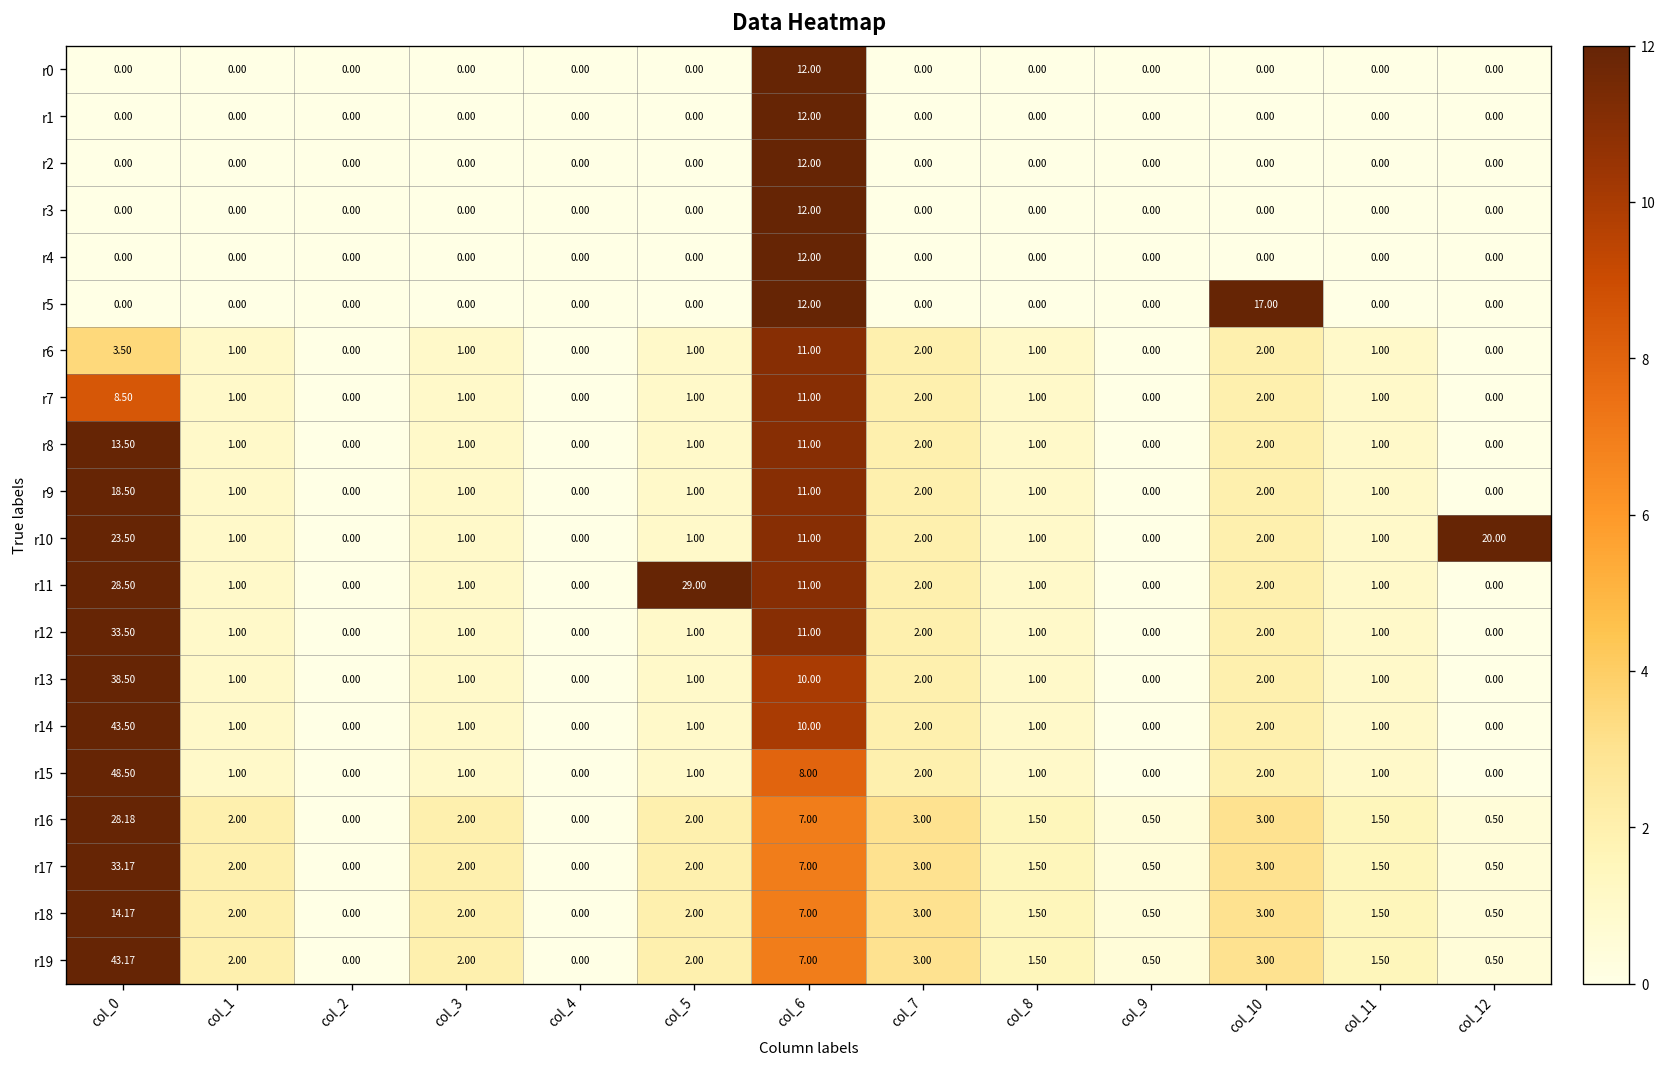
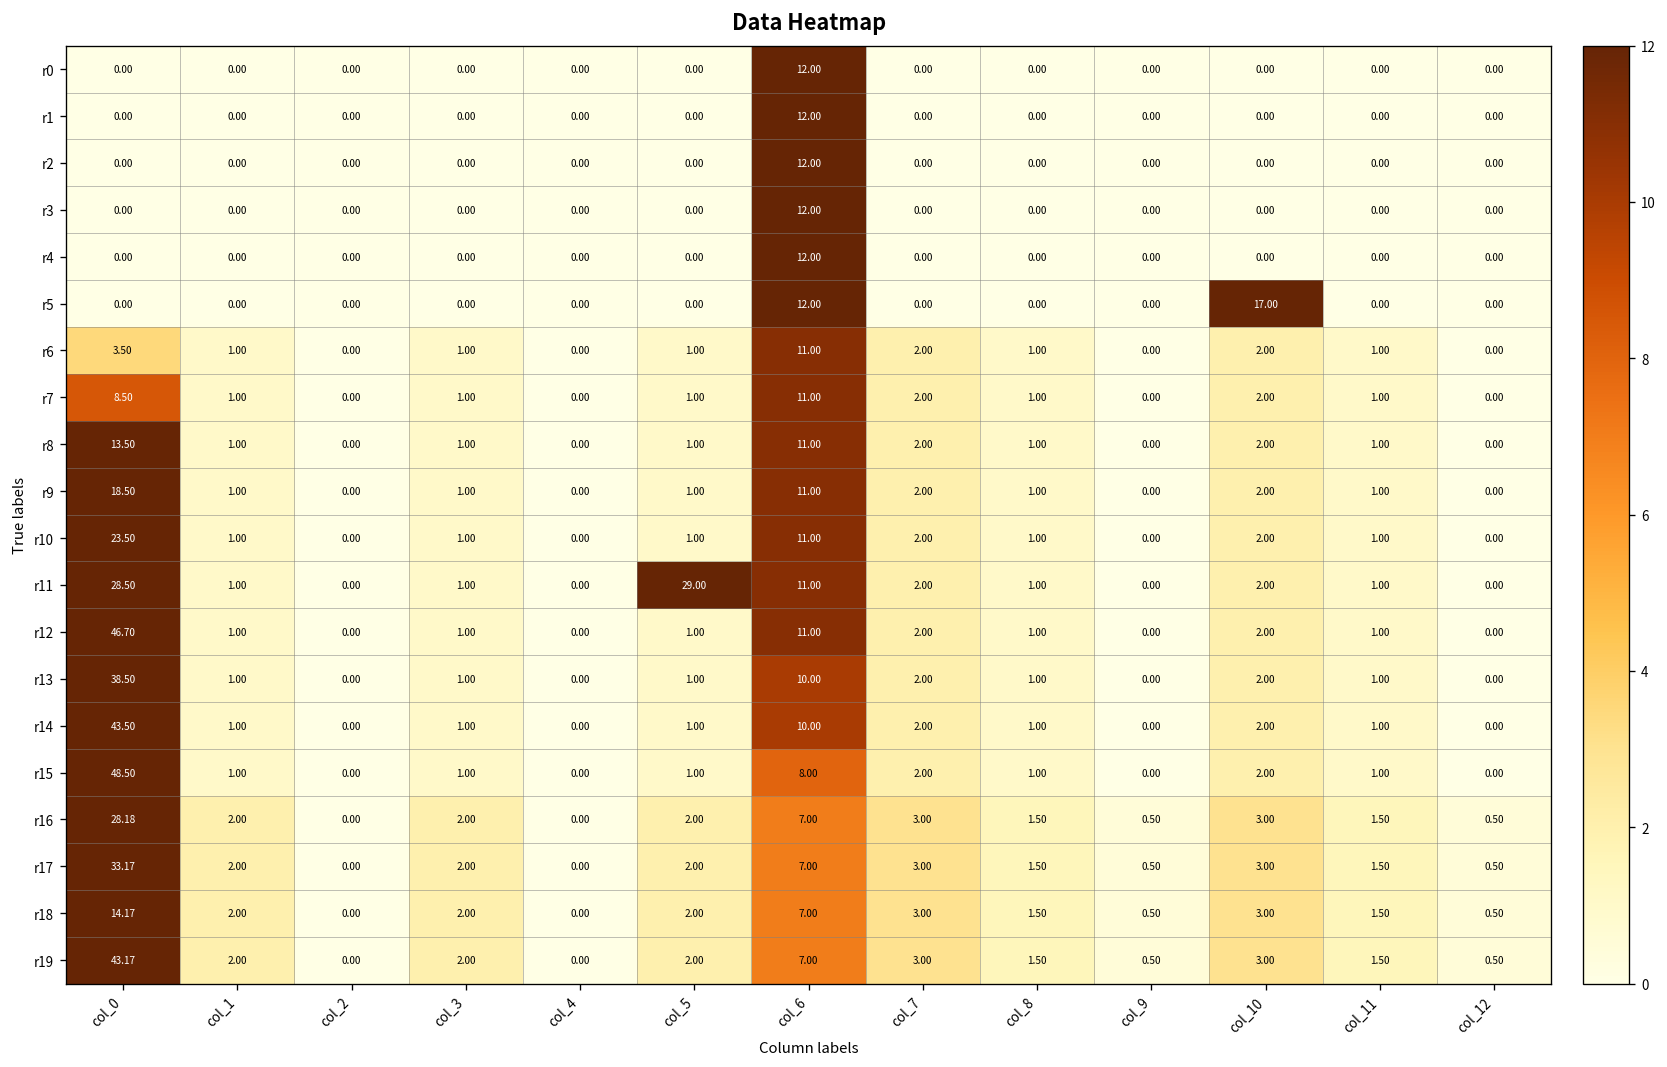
r10, col_12: 20.00 -> 0.00
r12, col_0: 33.50 -> 46.70
